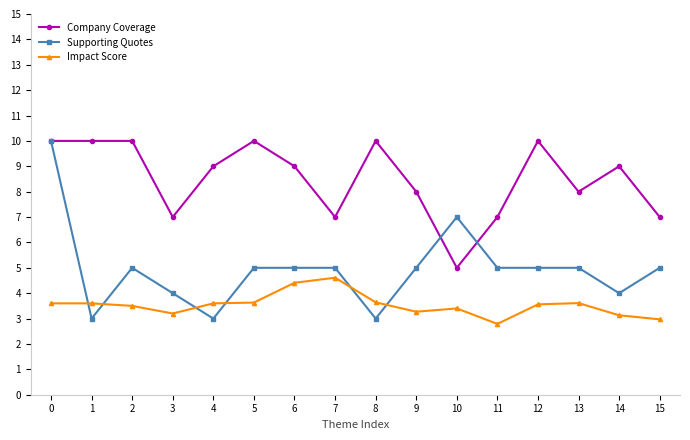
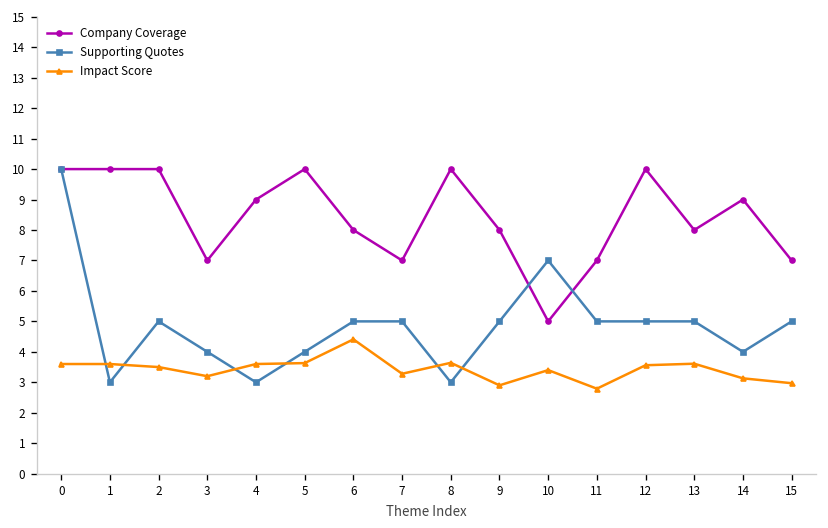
Supporting Quotes, 5: 5 -> 4
Company Coverage, 6: 9 -> 8
Impact Score, 7: 4.6 -> 3.3
Impact Score, 9: 3.3 -> 2.9
